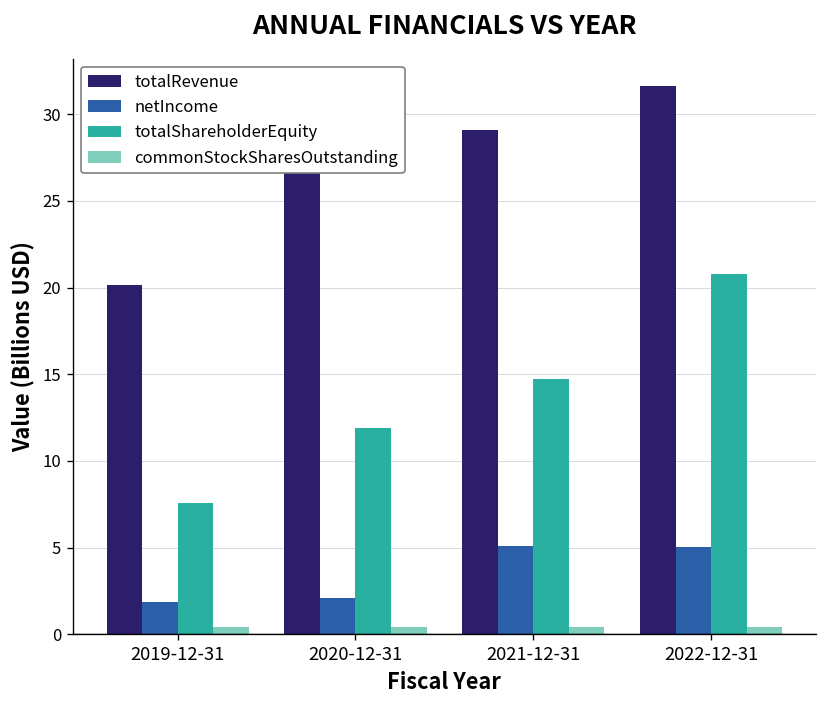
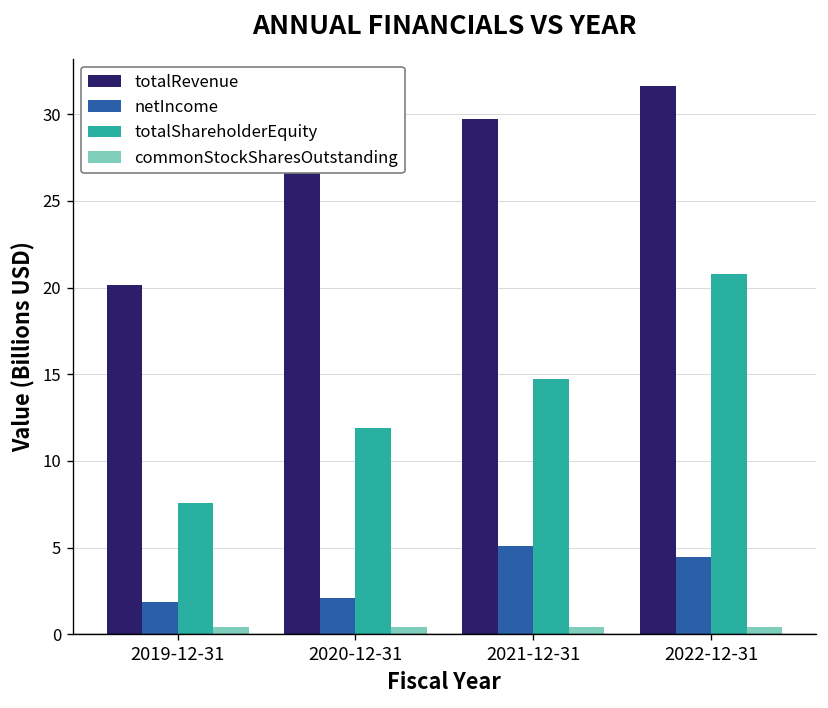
totalRevenue, 2021-12-31: 29.1 -> 29.7
netIncome, 2022-12-31: 5.0 -> 4.5
